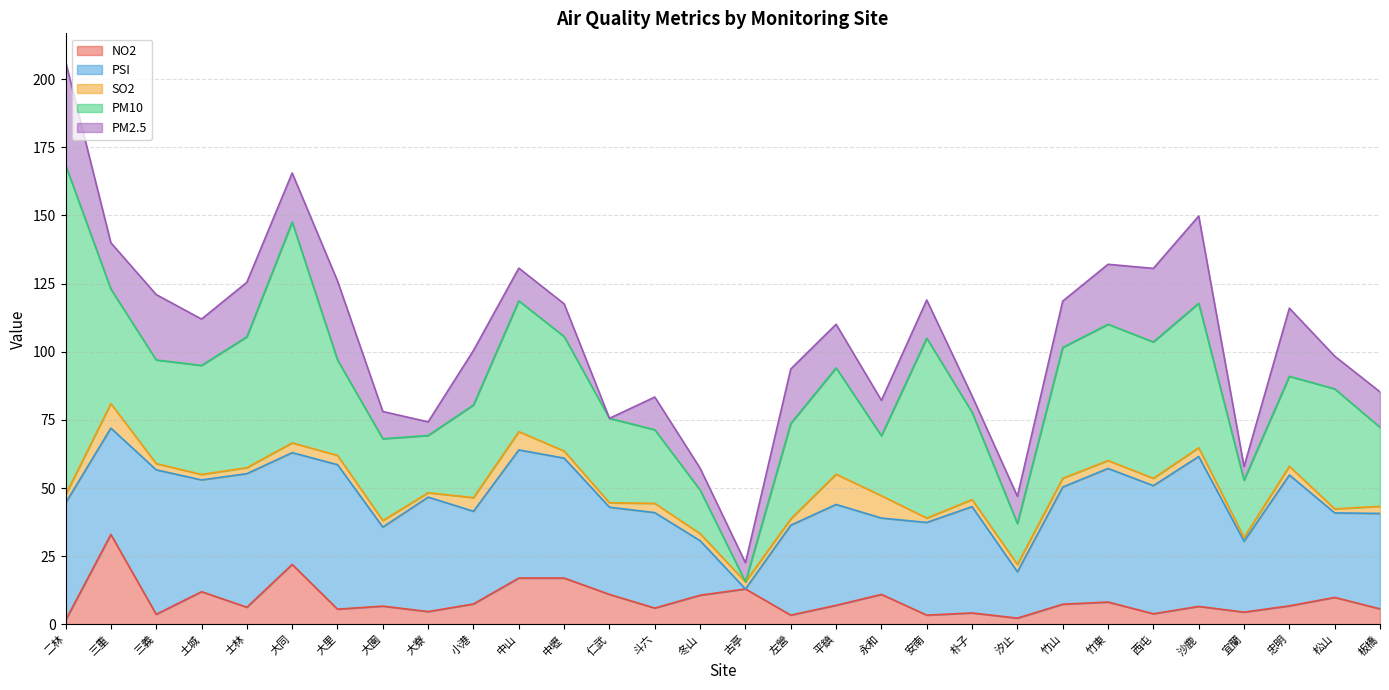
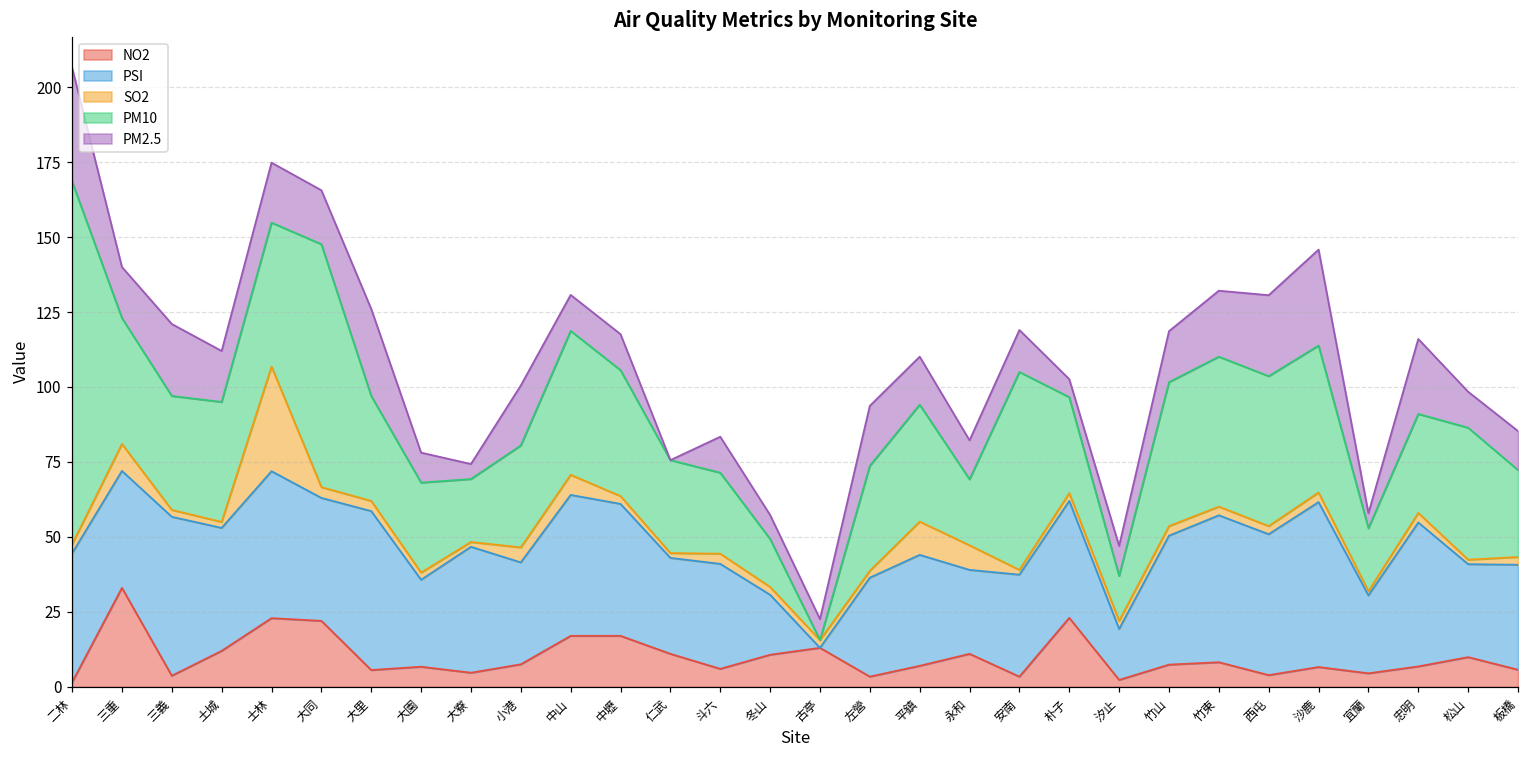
NO2, 士林: 6 -> 23
SO2, 士林: 2 -> 35
NO2, 朴子: 4 -> 23
PM10, 沙鹿: 53 -> 49
